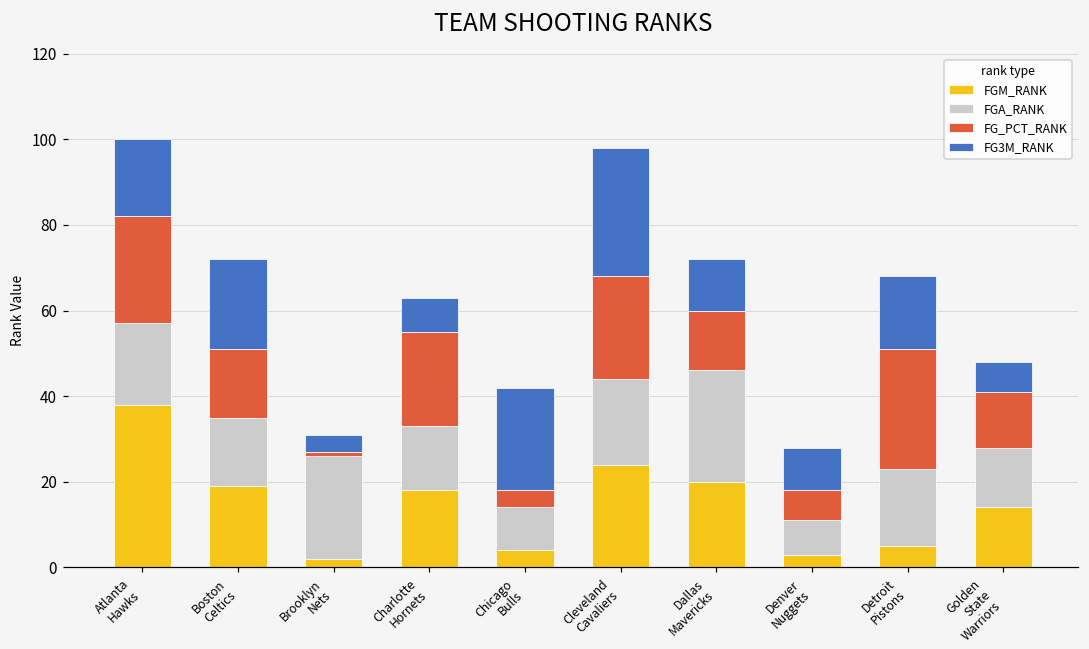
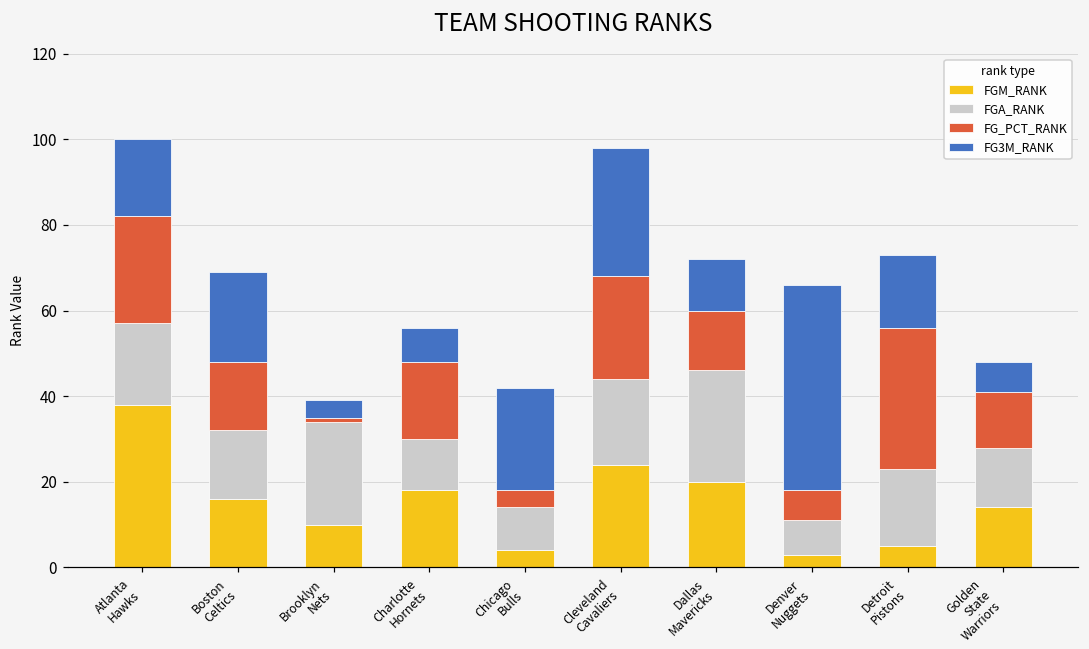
FGM_RANK, Boston Celtics: 19 -> 16
FGM_RANK, Brooklyn Nets: 2 -> 10
FGA_RANK, Charlotte Hornets: 15 -> 12
FG_PCT_RANK, Charlotte Hornets: 22 -> 18
FG3M_RANK, Denver Nuggets: 10 -> 48
FG_PCT_RANK, Detroit Pistons: 28 -> 33
